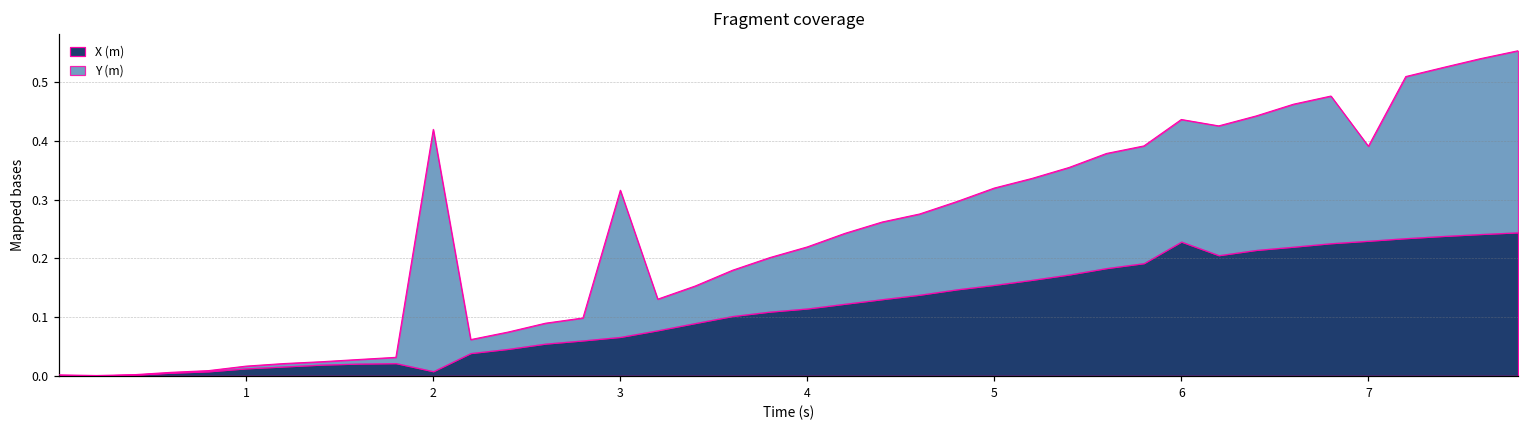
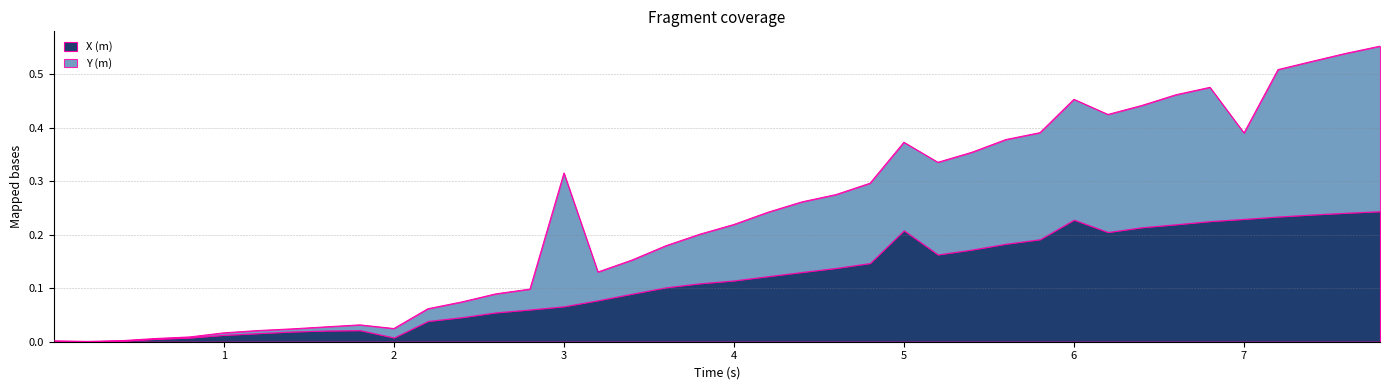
Y (m), 2: 0.41 -> 0.02
X (m), 5: 0.15 -> 0.21
Y (m), 6: 0.21 -> 0.23
